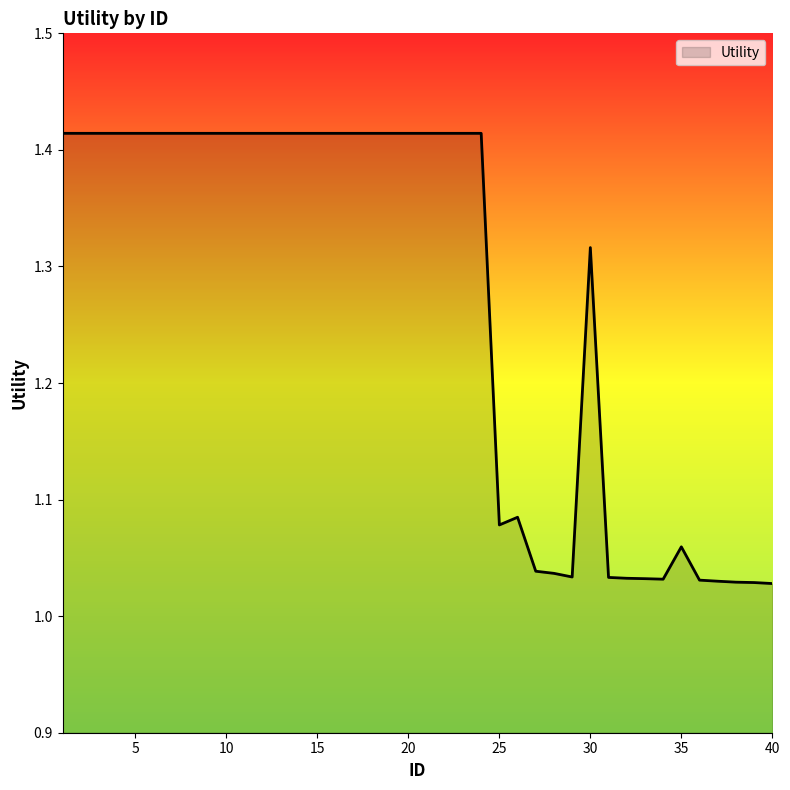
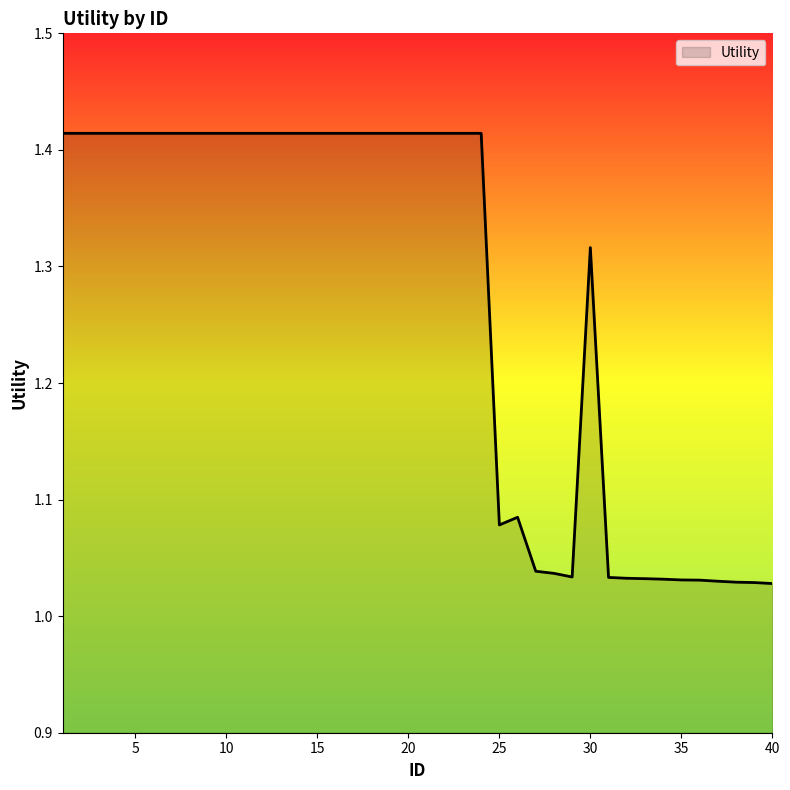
35: 1.059 -> 1.031
